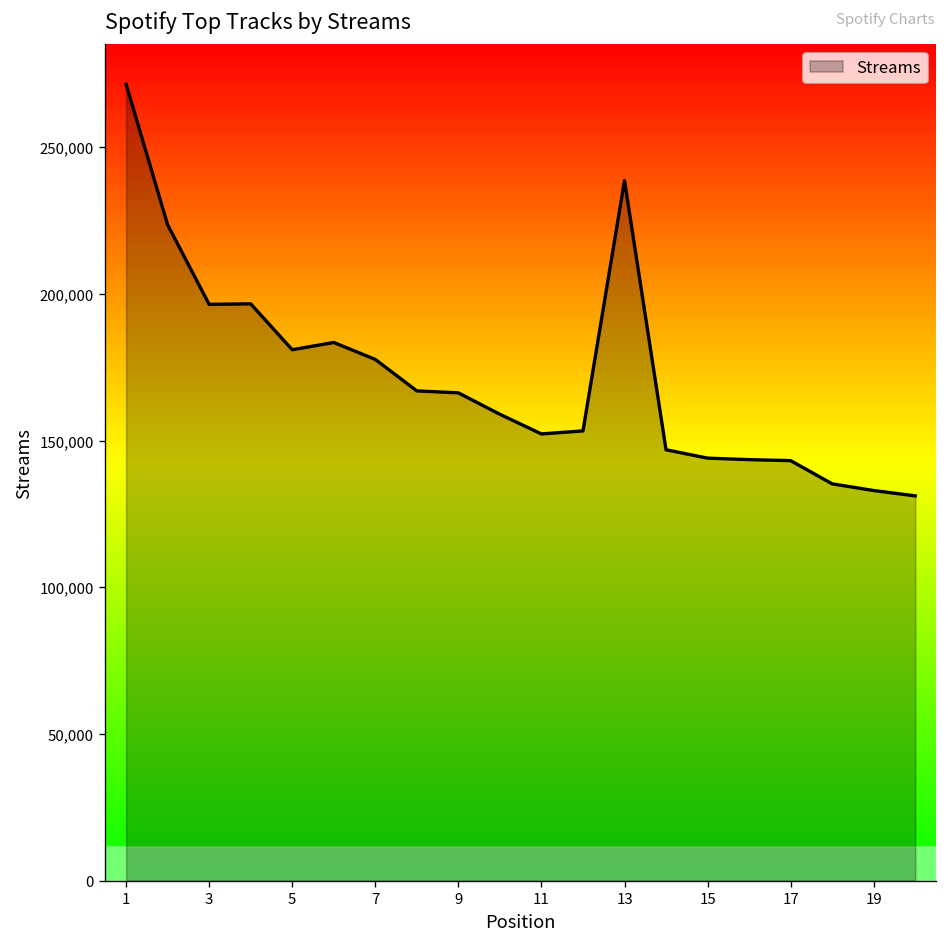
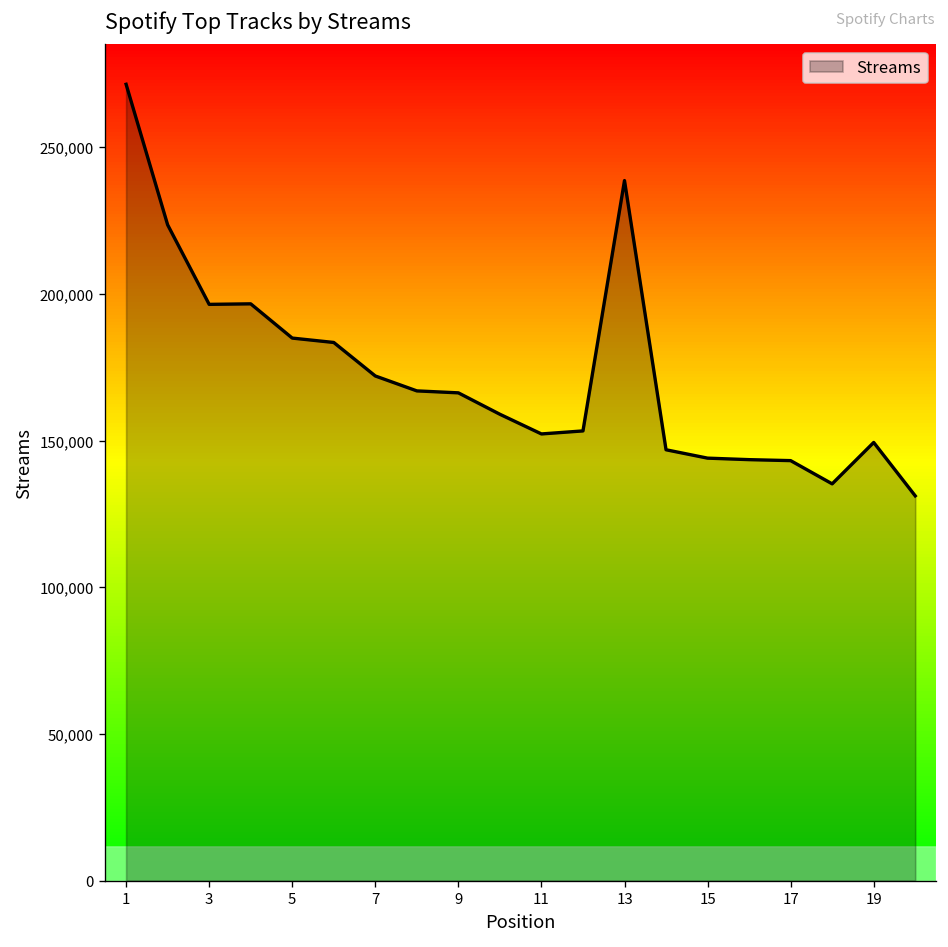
5: 181,000 -> 185,000
7: 178,000 -> 172,000
19: 133,000 -> 149,000
